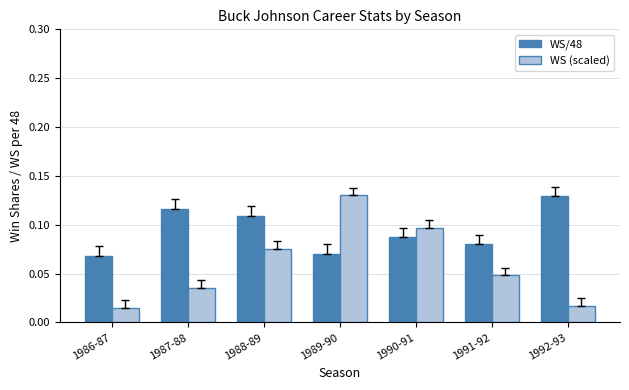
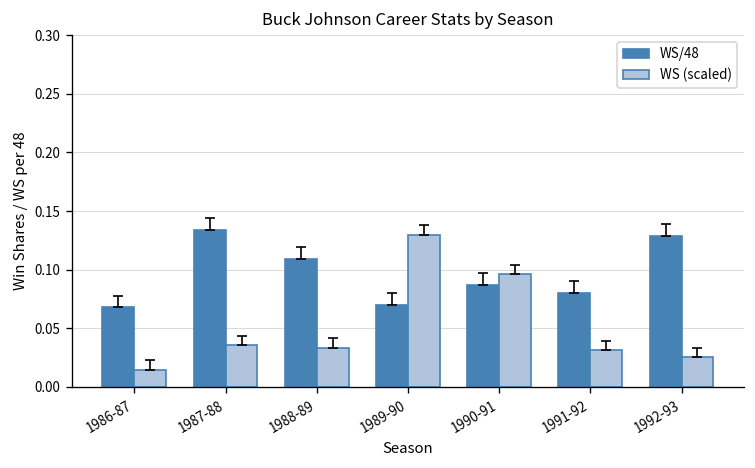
WS/48, 1987-88: 0.12 -> 0.13
WS (scaled), 1988-89: 0.08 -> 0.03
WS (scaled), 1991-92: 0.05 -> 0.03
WS (scaled), 1992-93: 0.02 -> 0.03
